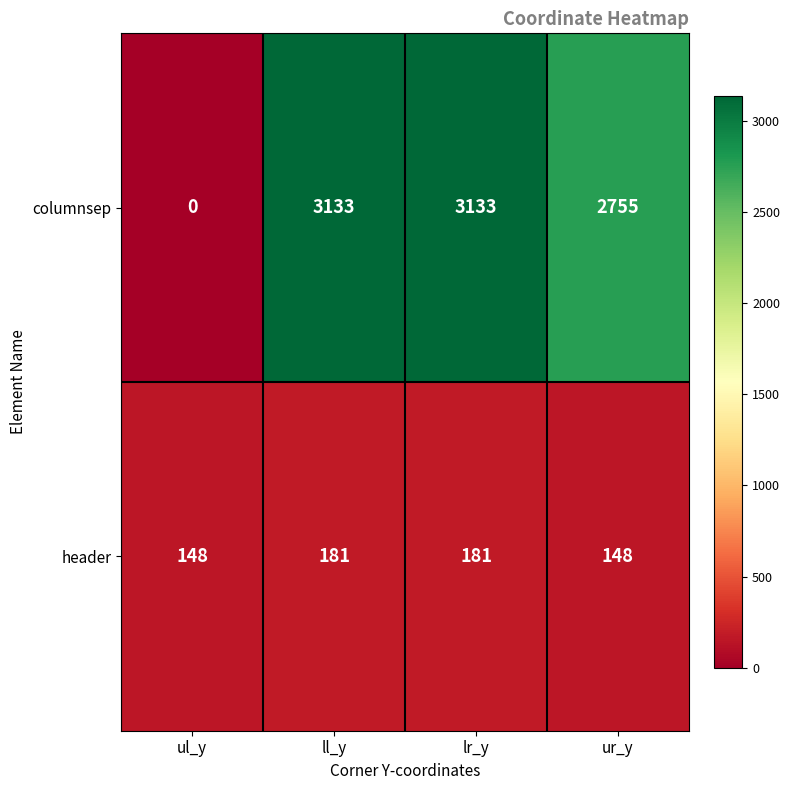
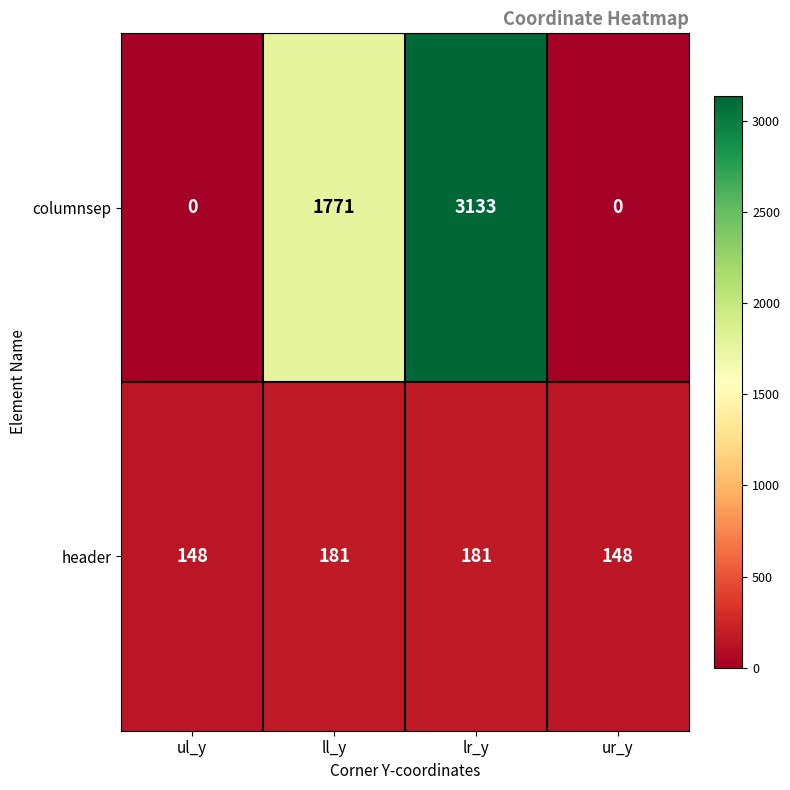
columnsep, ll_y: 3133 -> 1771
columnsep, ur_y: 2755 -> 0
